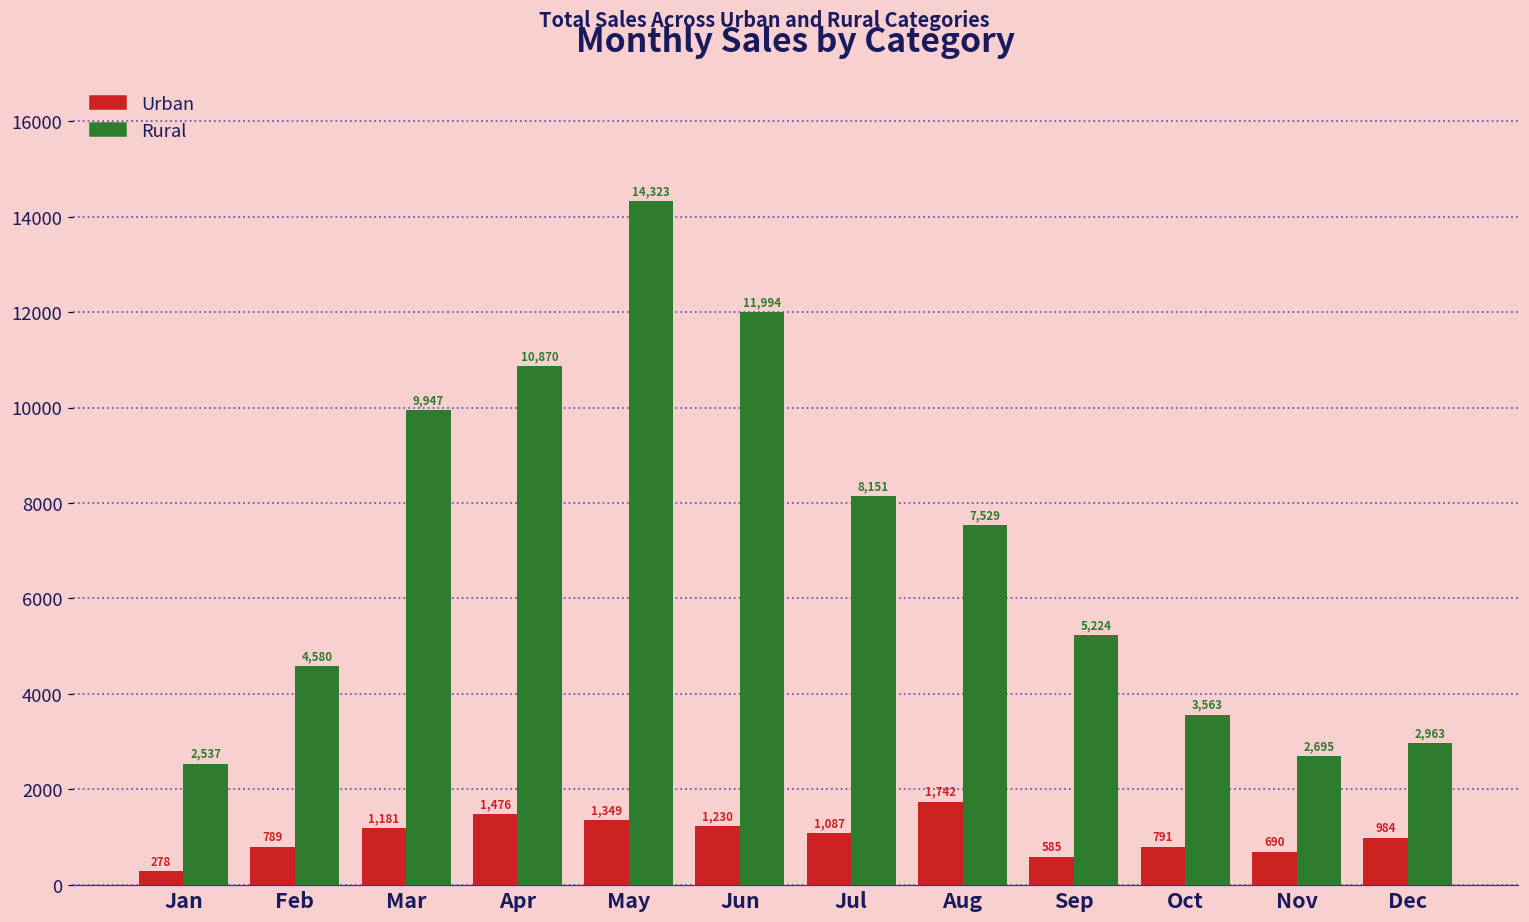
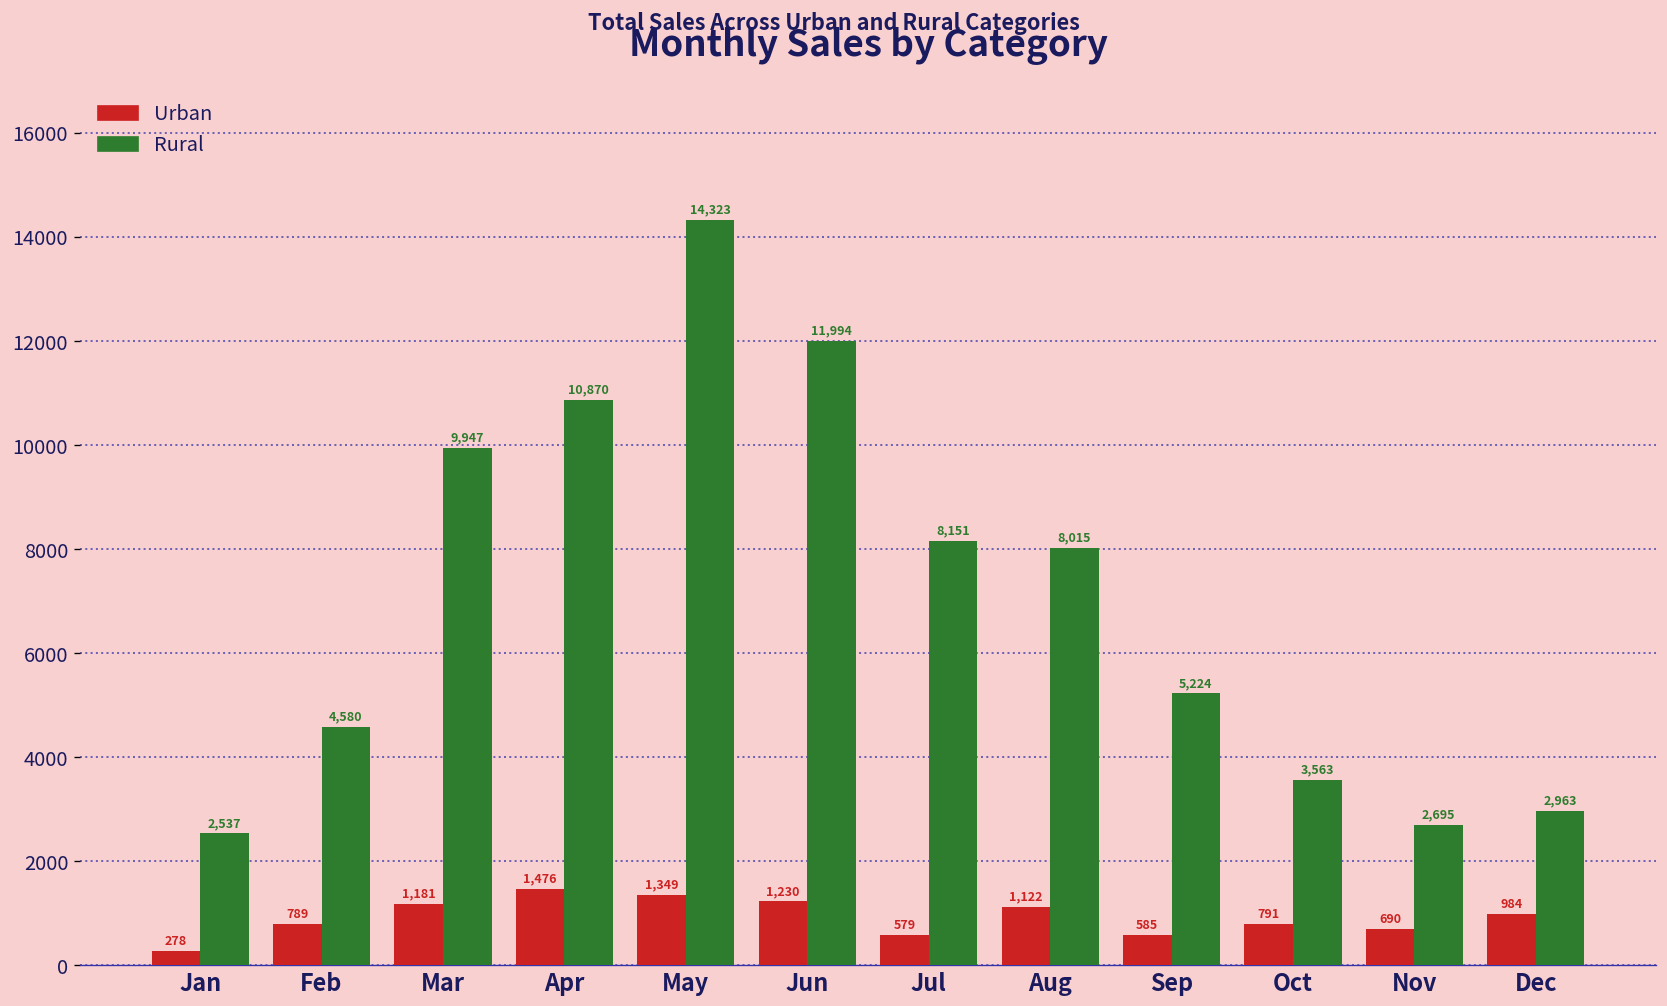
Urban, Jul: 1,087 -> 579
Urban, Aug: 1,742 -> 1,122
Rural, Aug: 7,529 -> 8,015
